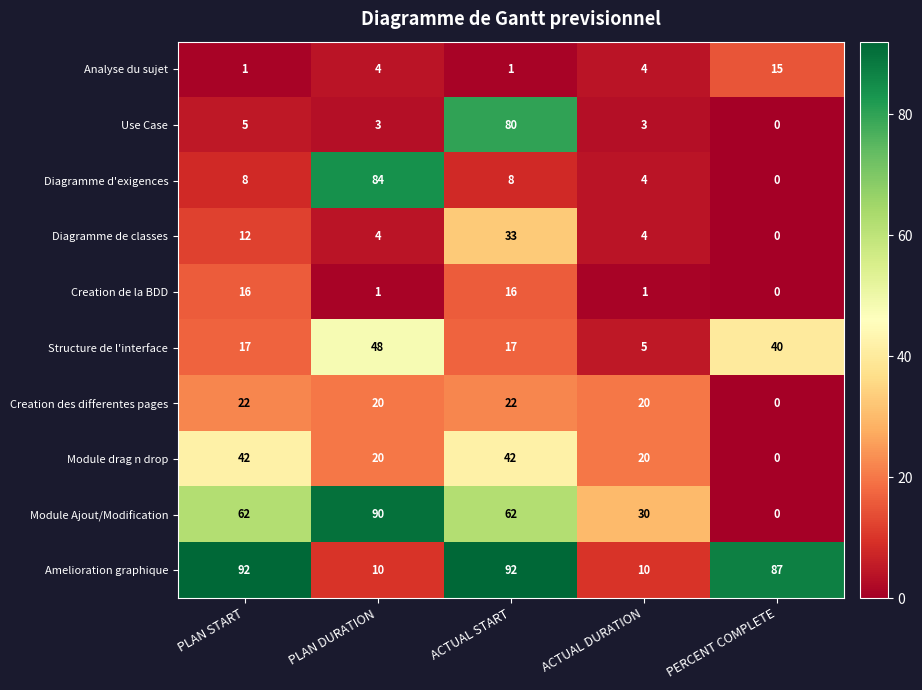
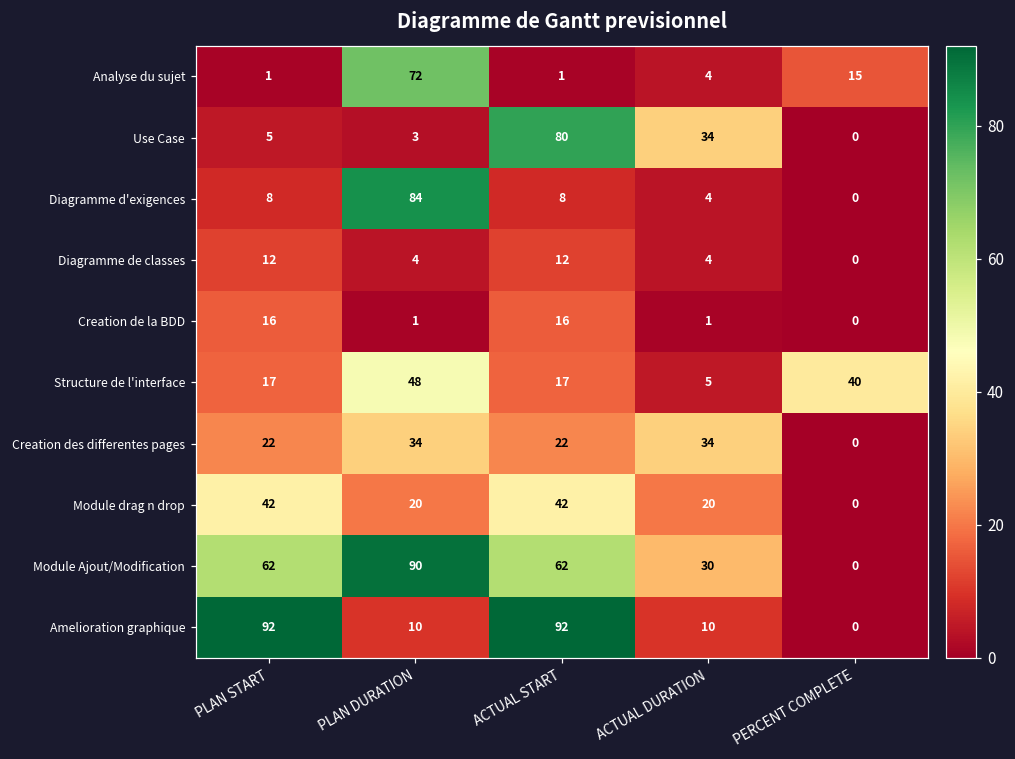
Analyse du sujet, PLAN DURATION: 4 -> 72
Use Case, ACTUAL DURATION: 3 -> 34
Diagramme de classes, ACTUAL START: 33 -> 12
Creation des differentes pages, PLAN DURATION: 20 -> 34
Creation des differentes pages, ACTUAL DURATION: 20 -> 34
Amelioration graphique, PERCENT COMPLETE: 87 -> 0
